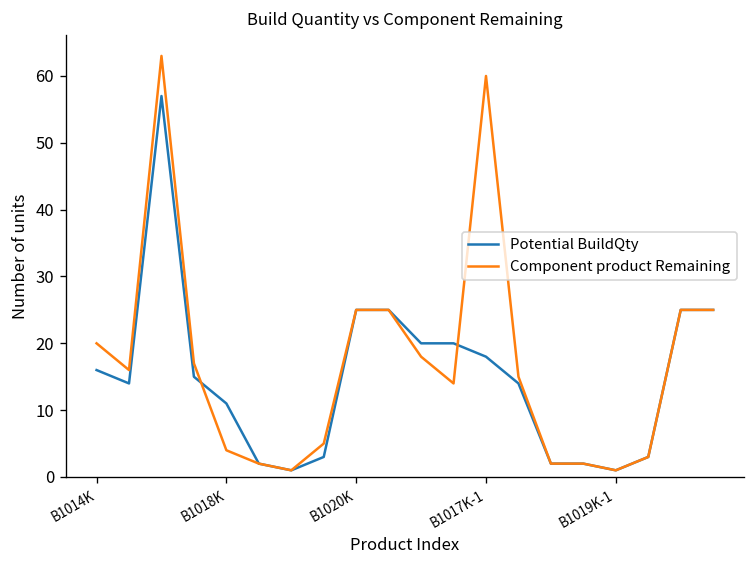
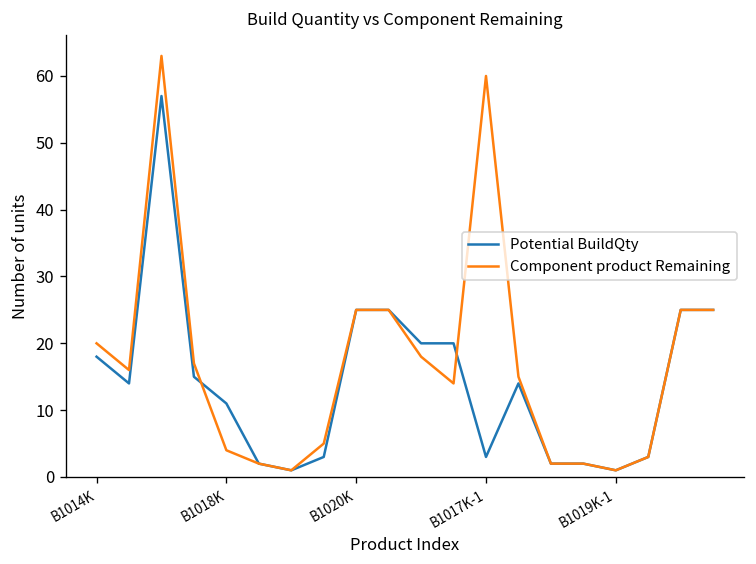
Potential BuildQty, B1014K: 16 -> 18
Potential BuildQty, B1017K-1: 18 -> 3
